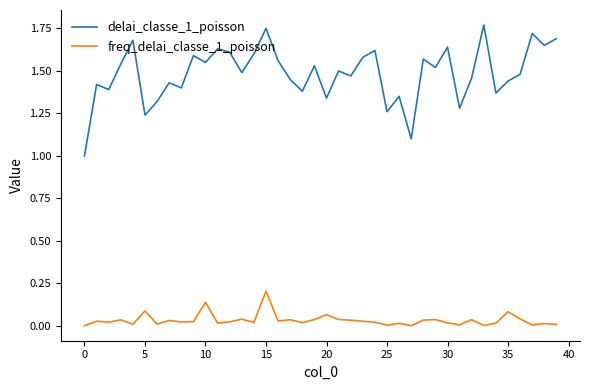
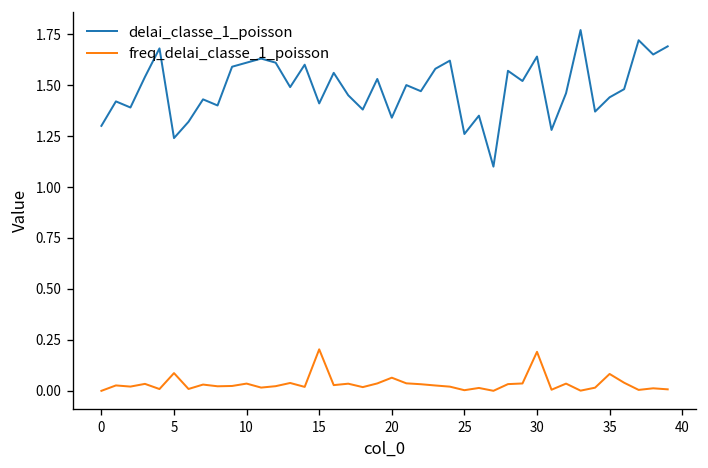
delai_classe_1_poisson, 0: 1.0 -> 1.3
delai_classe_1_poisson, 10: 1.55 -> 1.61
freq_delai_classe_1_poisson, 10: 0.14 -> 0.04
delai_classe_1_poisson, 15: 1.75 -> 1.41
freq_delai_classe_1_poisson, 30: 0.02 -> 0.19
